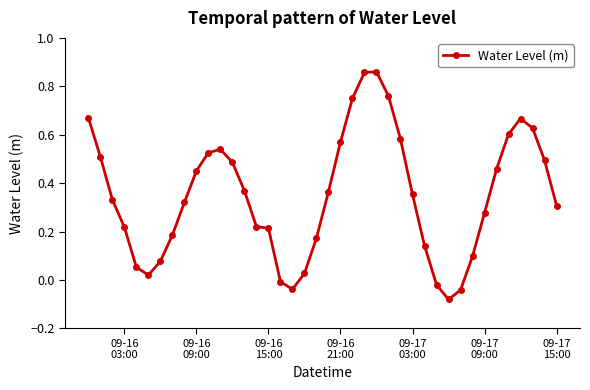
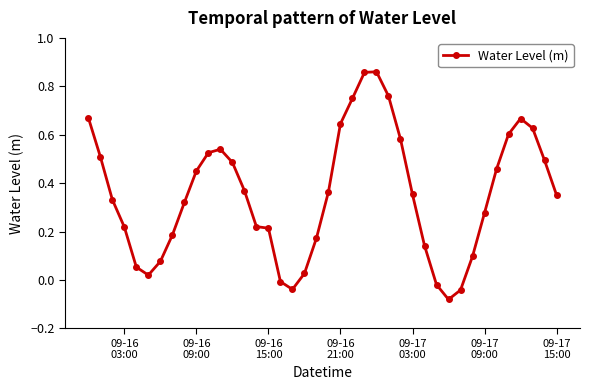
09-16 21:00: 0.57 -> 0.65
09-17 15:00: 0.31 -> 0.35
